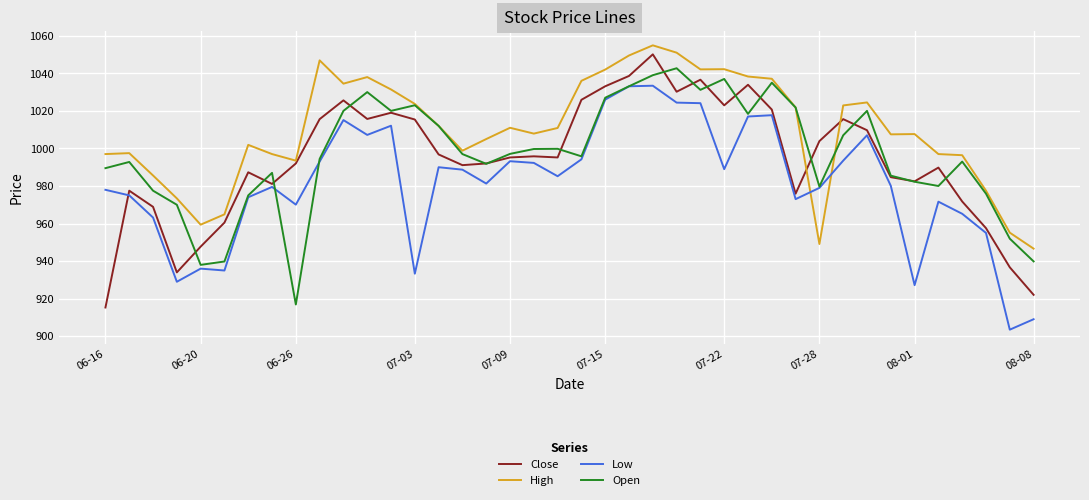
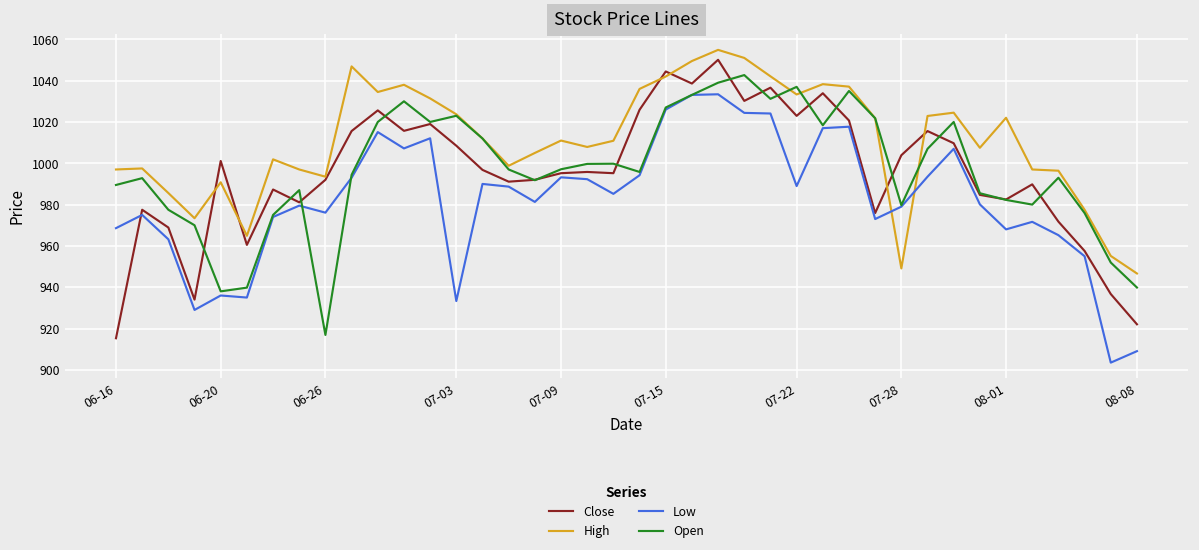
Low, 06-16: 978 -> 969
Close, 06-20: 948 -> 1001
High, 06-20: 959 -> 991
Low, 06-26: 970 -> 976
Close, 07-03: 1015 -> 1009
Close, 07-15: 1033 -> 1044
High, 07-22: 1042 -> 1033
High, 08-01: 1008 -> 1022
Low, 08-01: 927 -> 968
